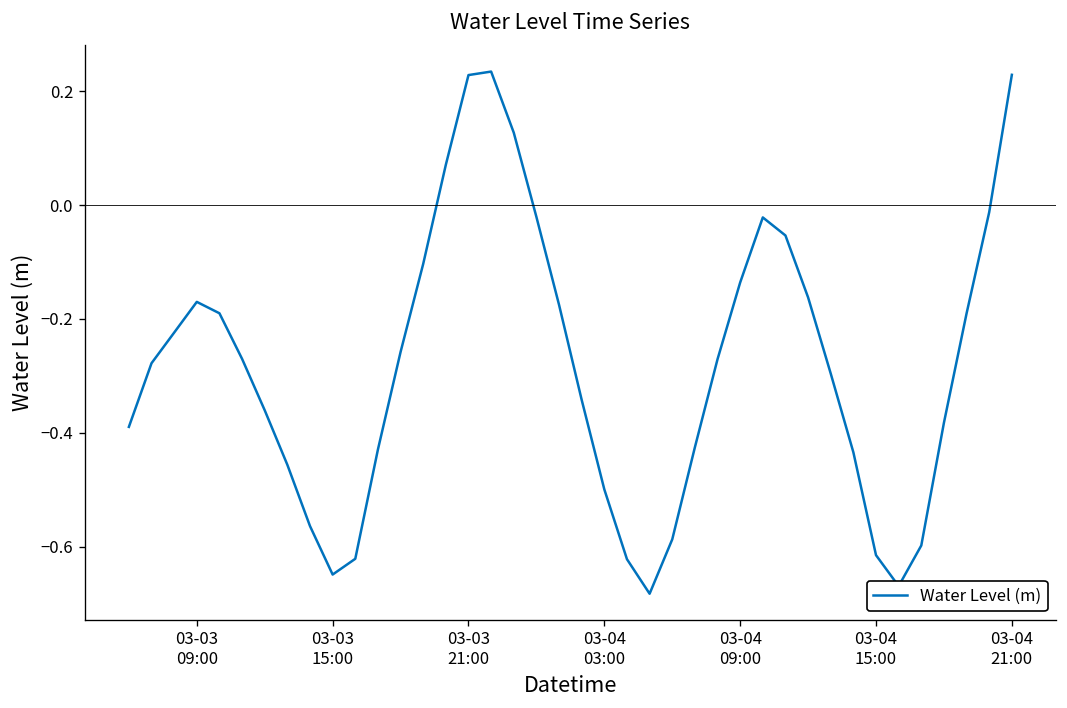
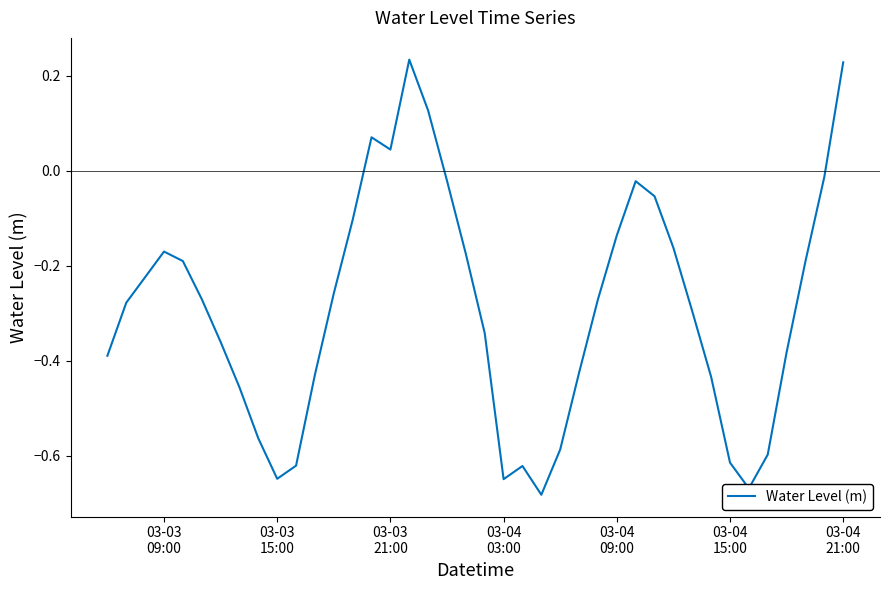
03-03 21:00: 0.23 -> 0.04
03-04 03:00: -0.50 -> -0.65
